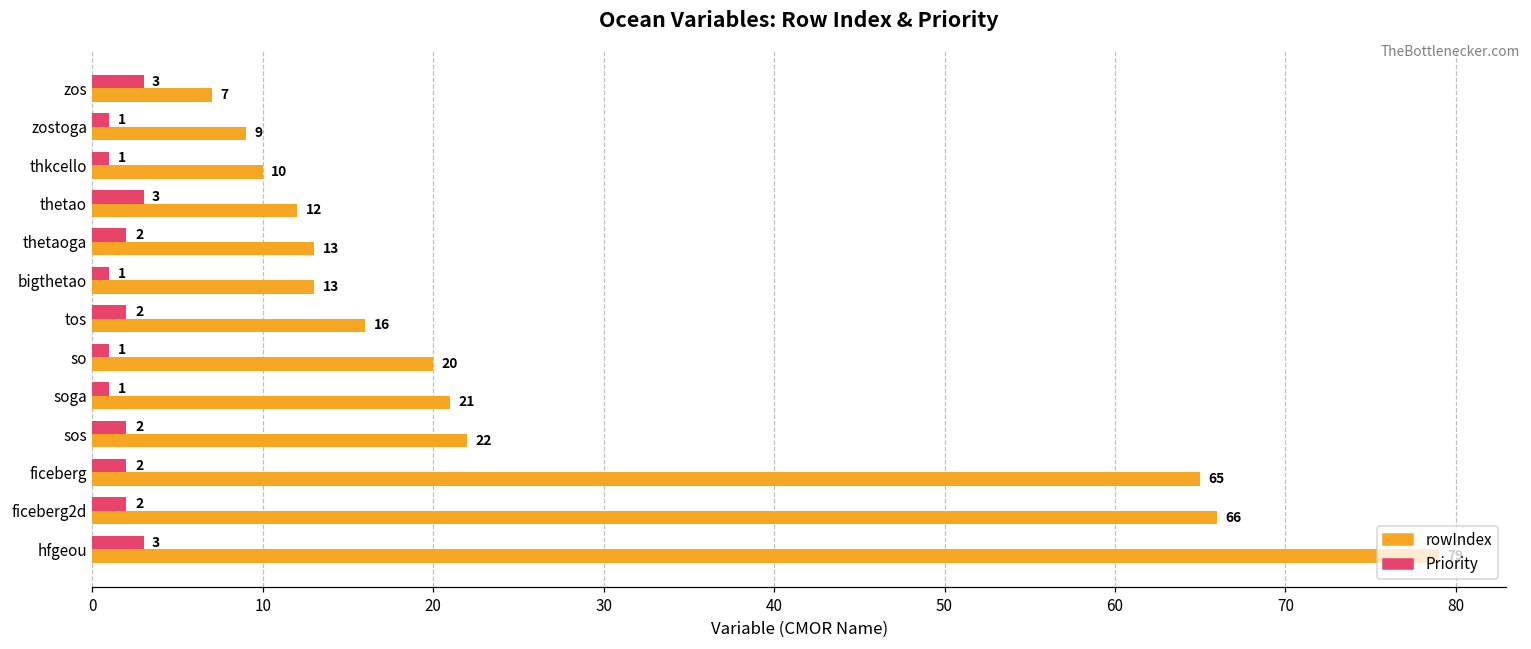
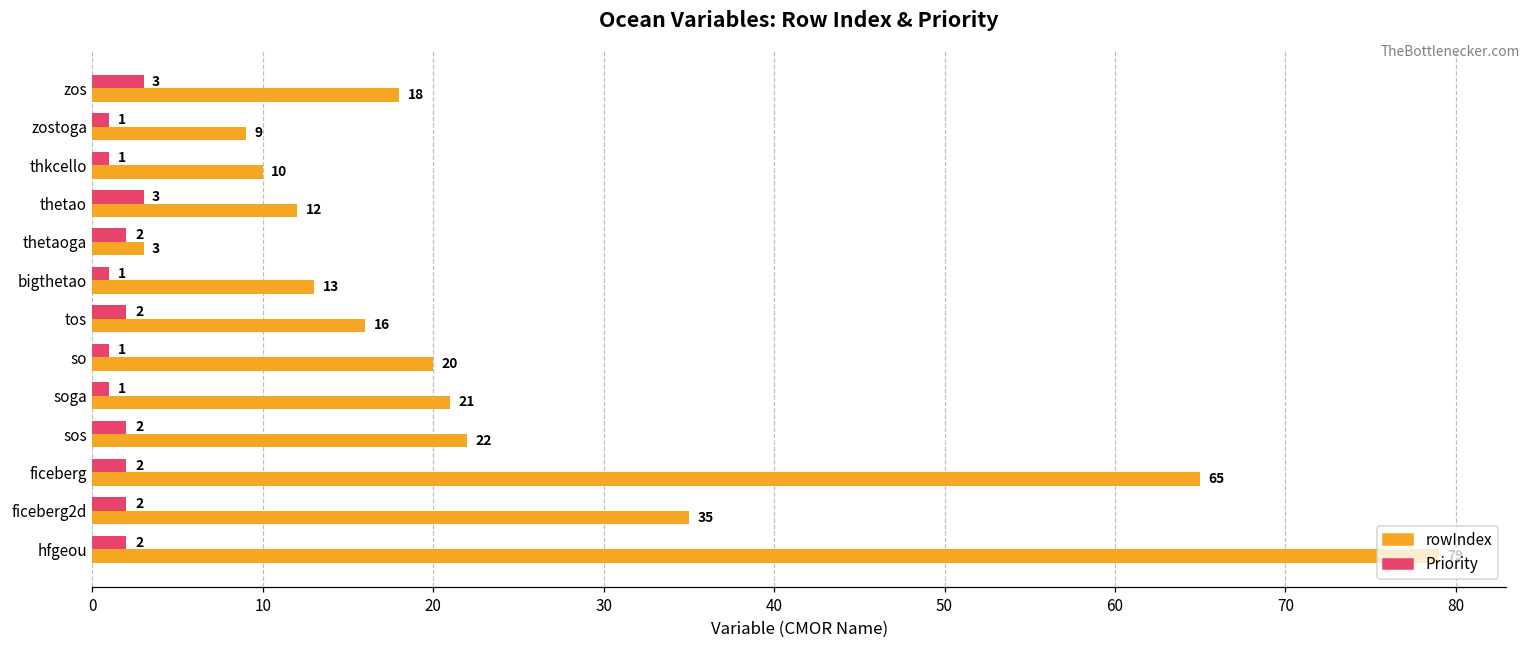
rowIndex, zos: 7 -> 18
rowIndex, thetaoga: 13 -> 3
rowIndex, ficeberg2d: 66 -> 35
Priority, hfgeou: 3 -> 2
